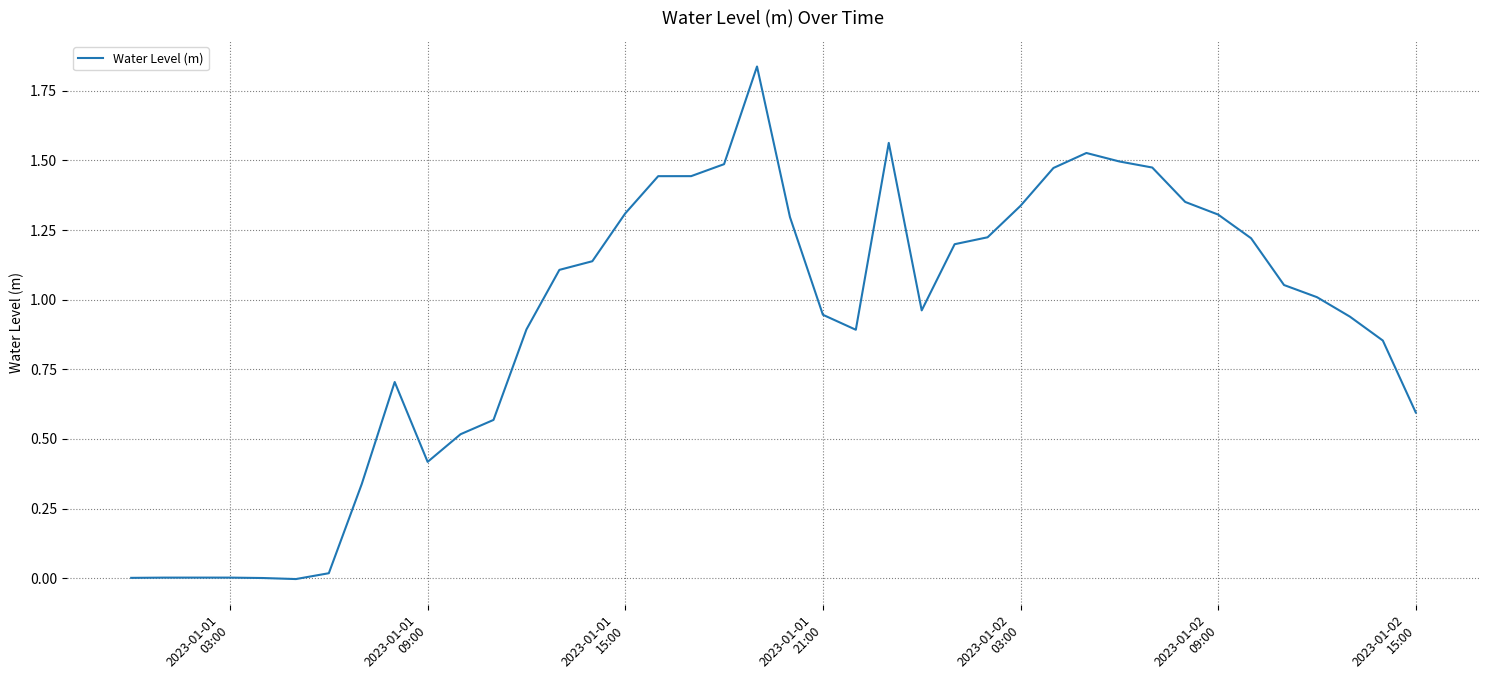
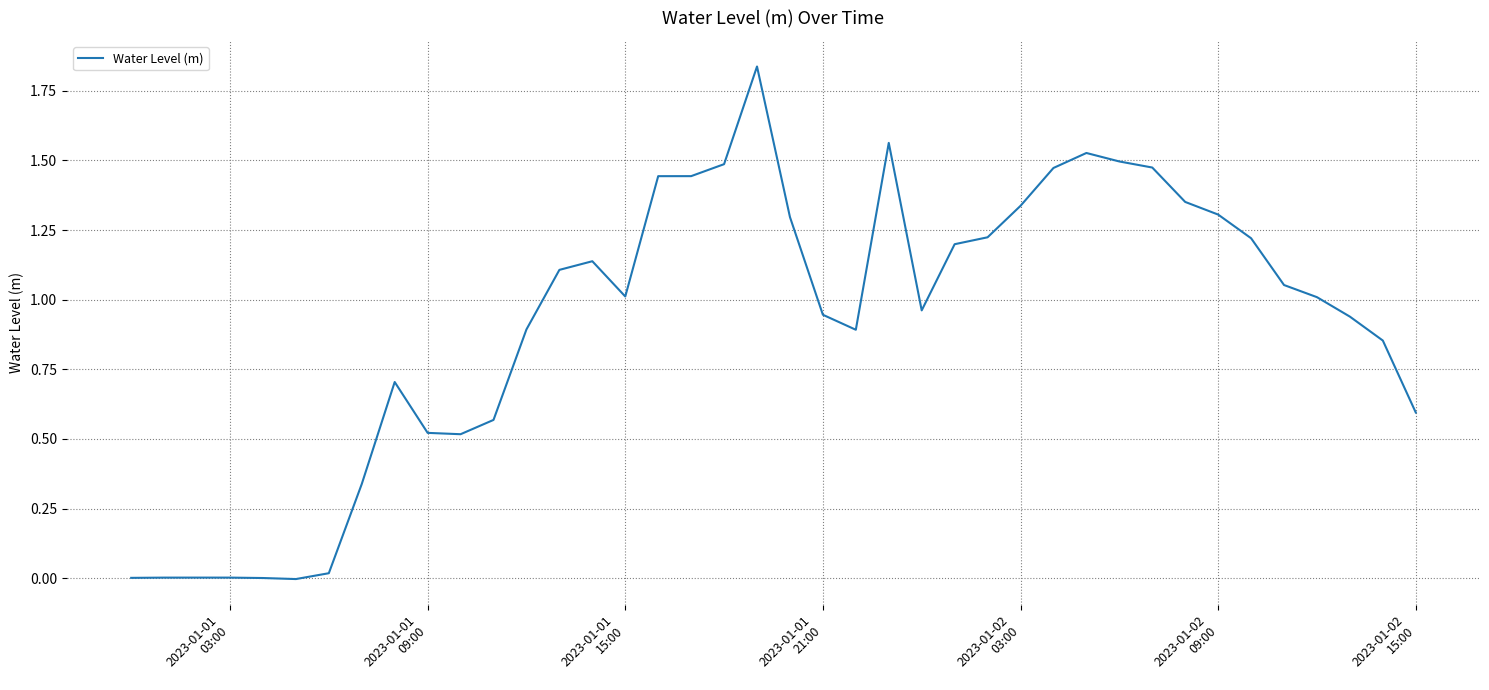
2023-01-01 09:00: 0.42 -> 0.52
2023-01-01 15:00: 1.31 -> 1.01
